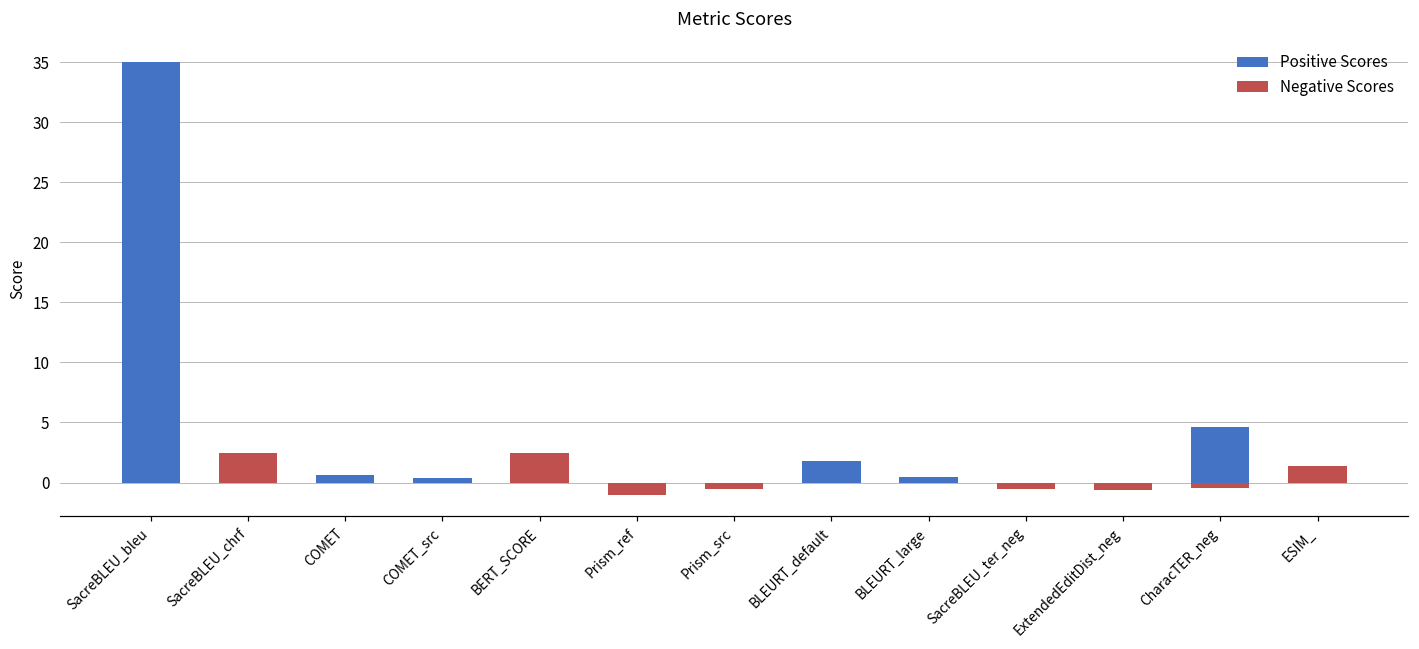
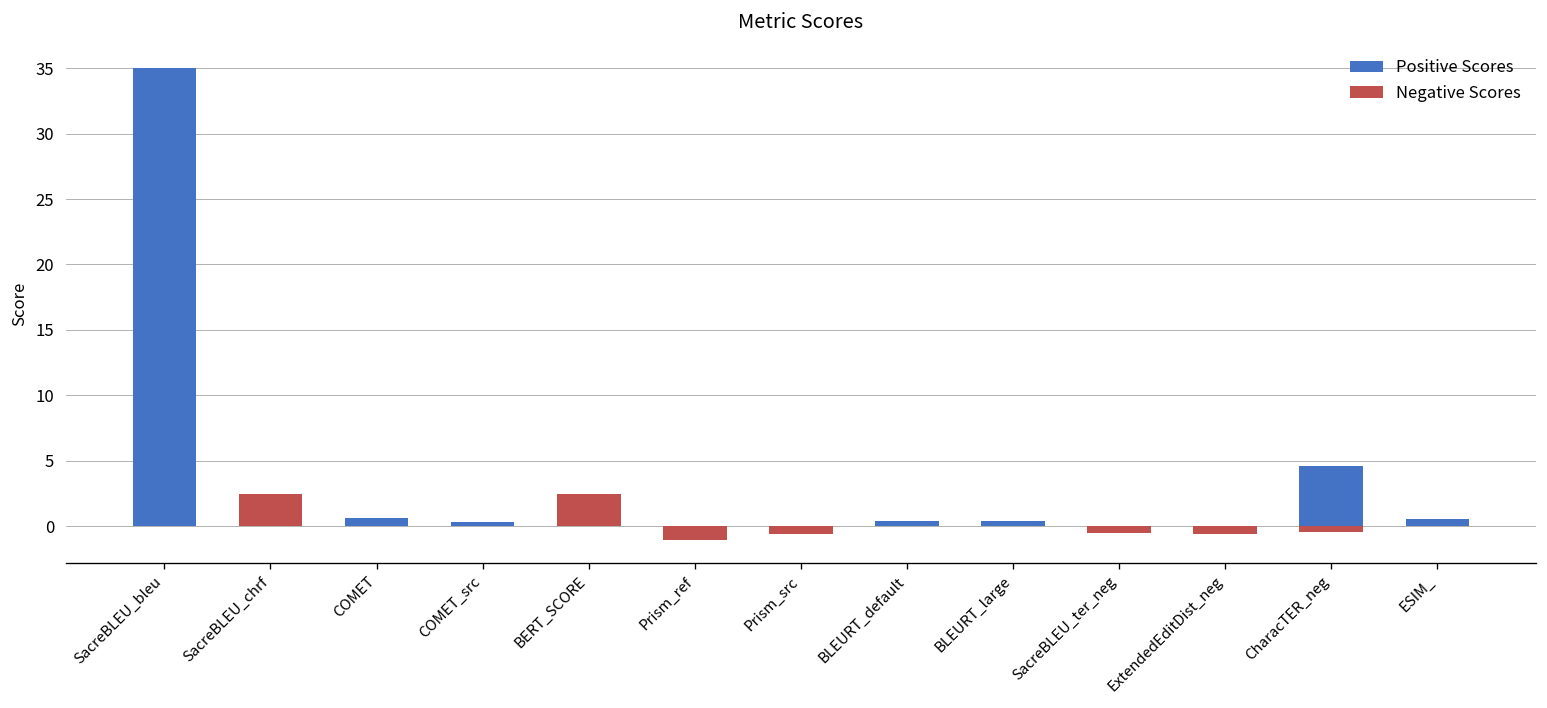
Positive Scores, BLEURT_default: 1.8 -> 0.4
Negative Scores, ESIM_: 1.4 -> 0.0
